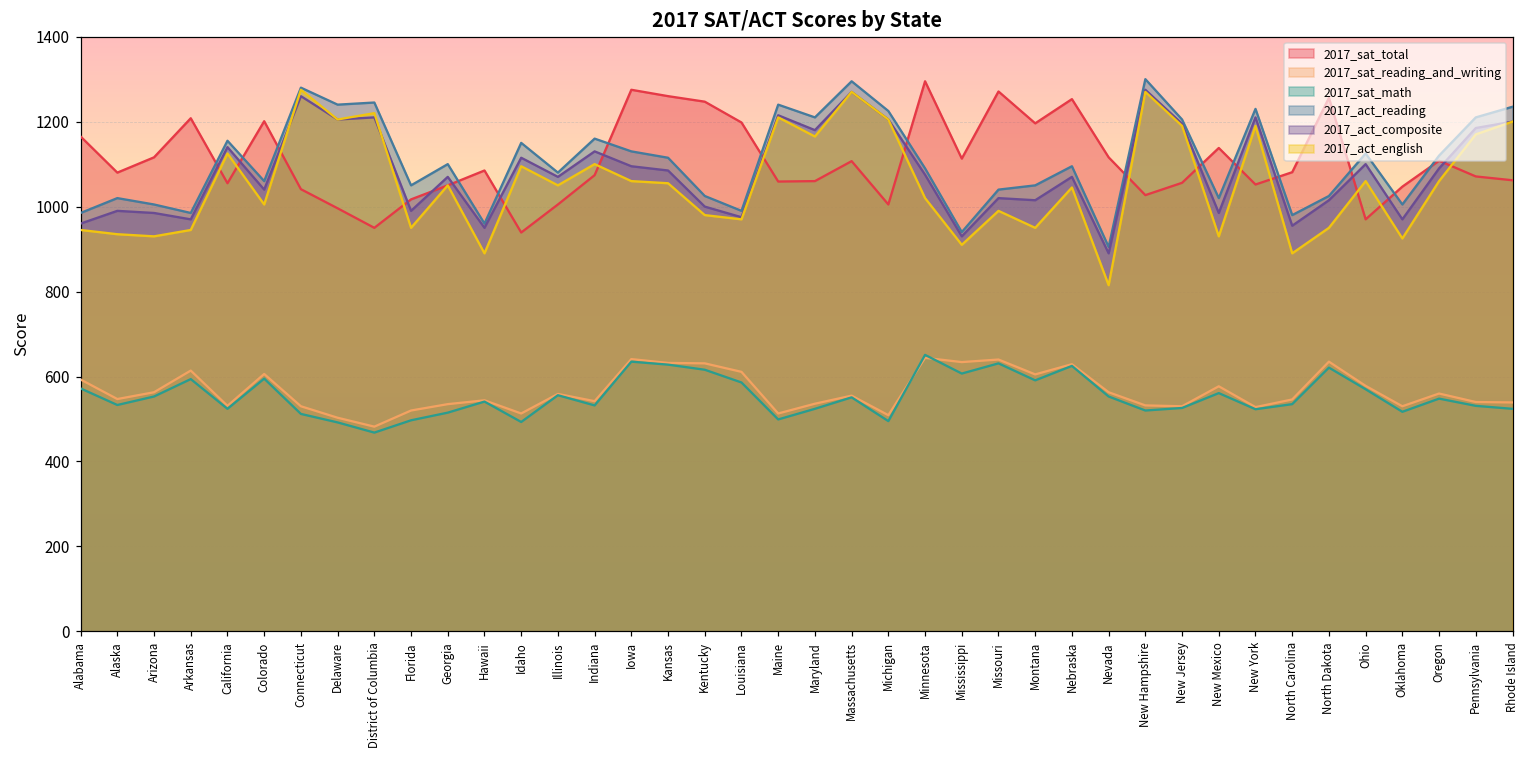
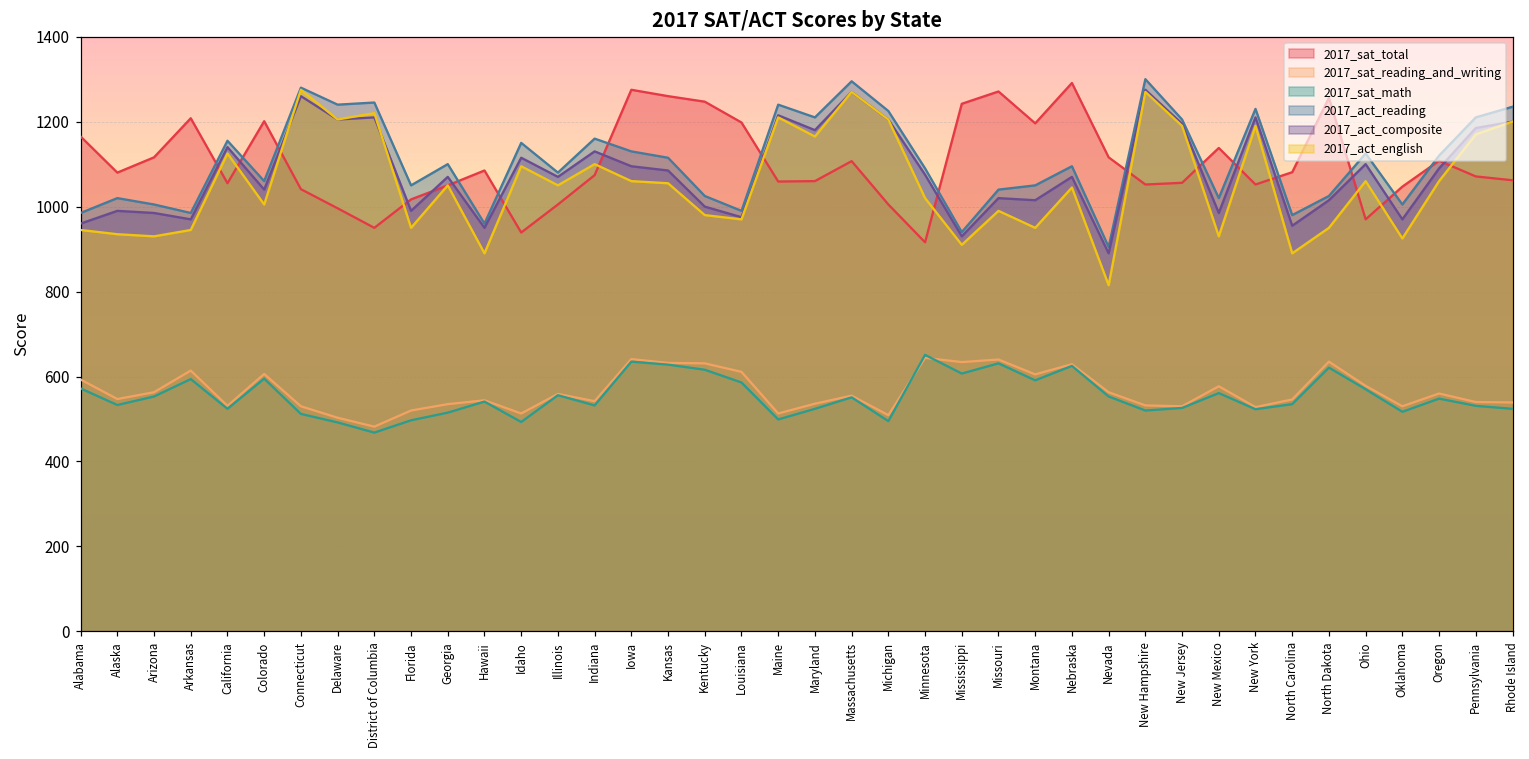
2017_sat_total, Minnesota: 1300 -> 920
2017_sat_total, Mississippi: 1110 -> 1240
2017_sat_total, Nebraska: 1250 -> 1290
2017_sat_total, New Hampshire: 1030 -> 1050
